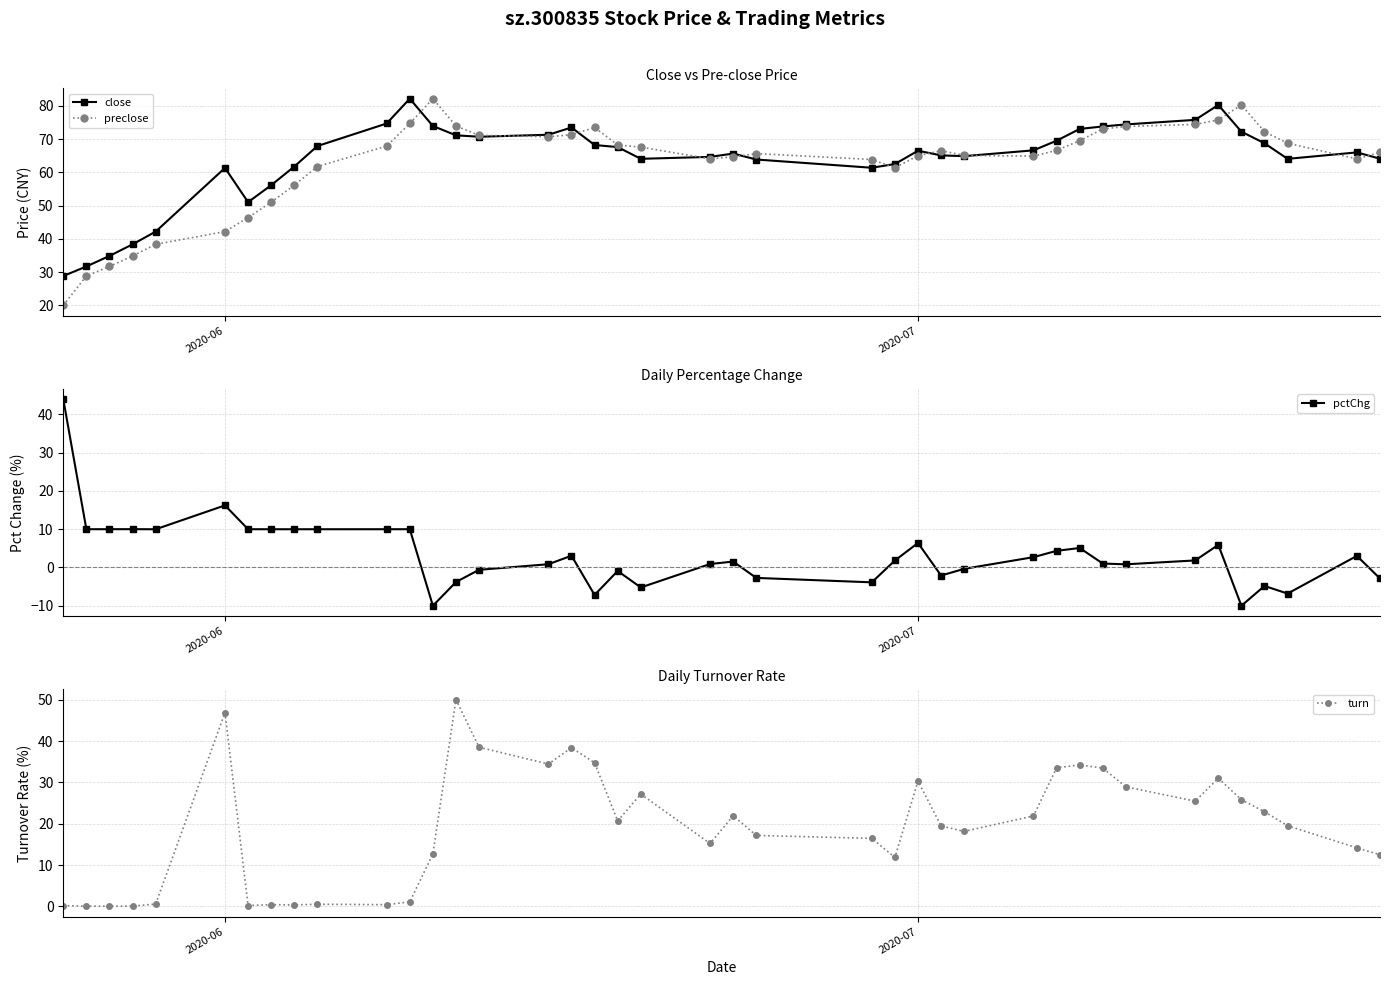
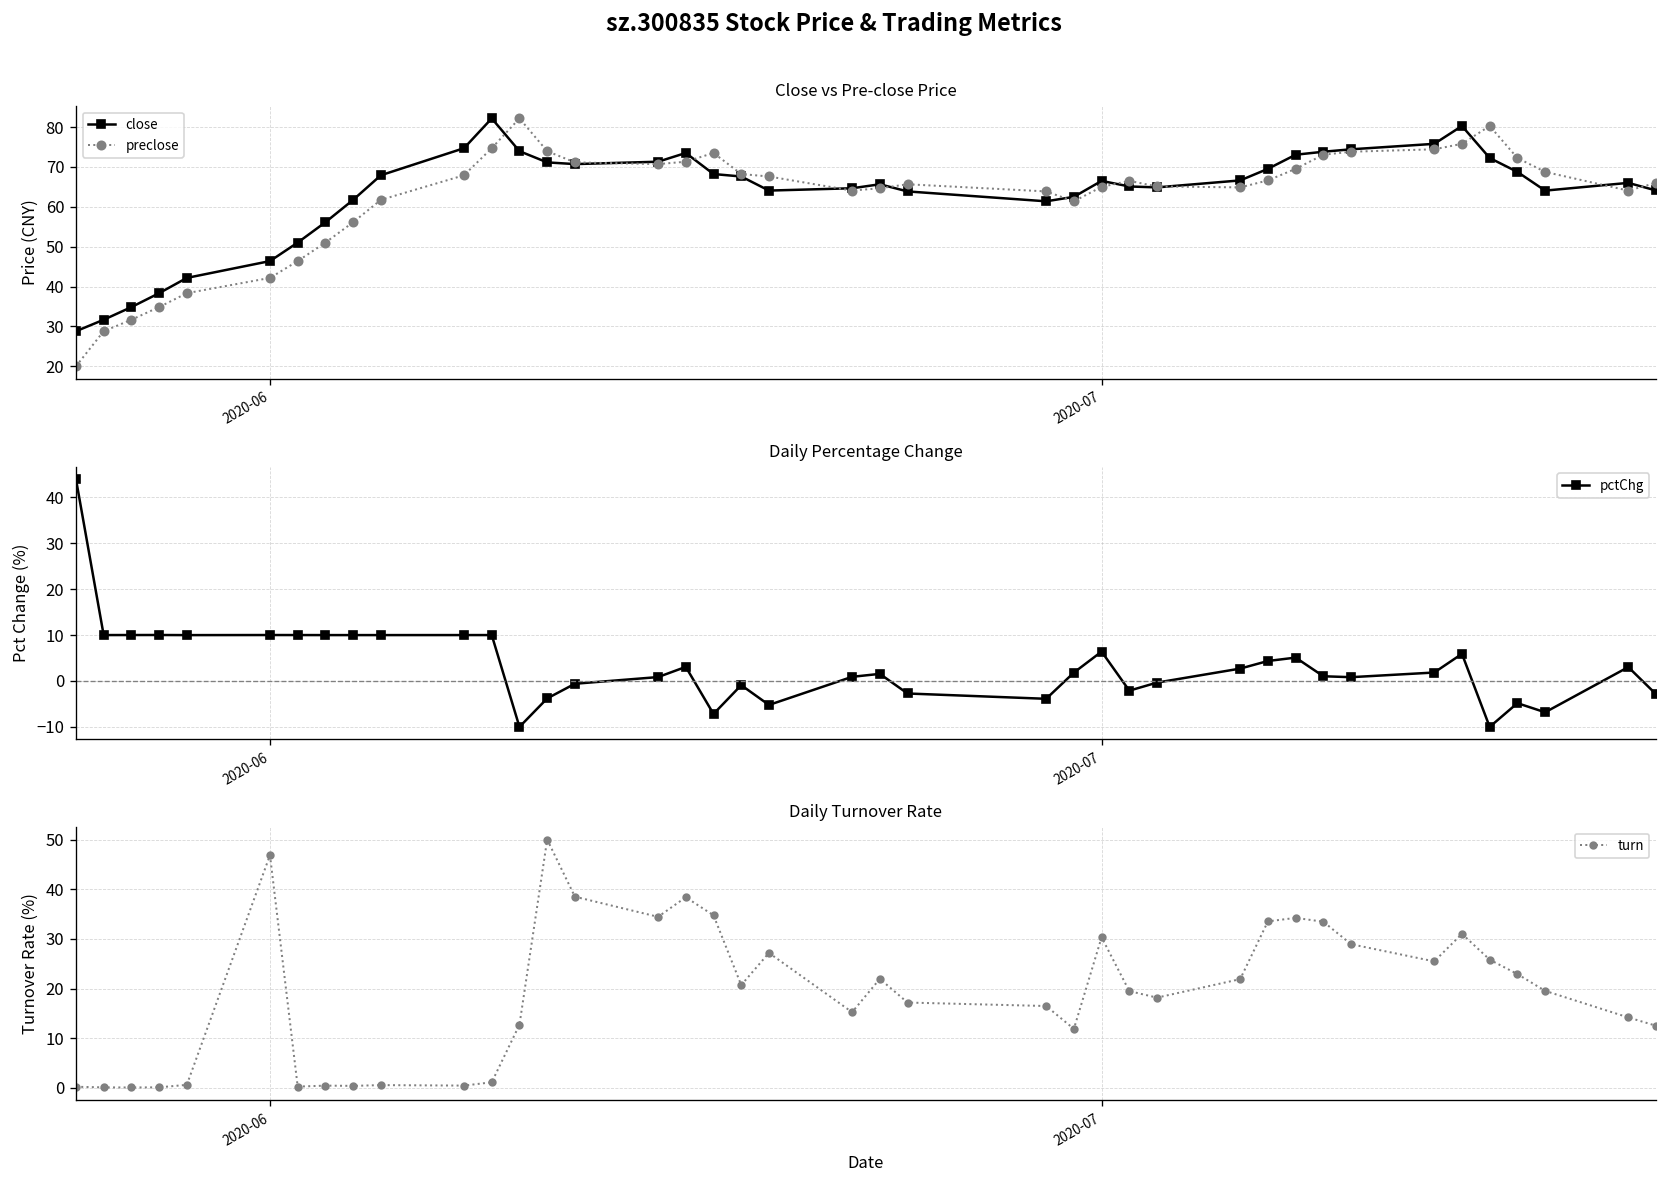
Close vs Pre-close Price, close, 2020-06: 61 -> 46
Daily Percentage Change, 2020-06: 16 -> 10
